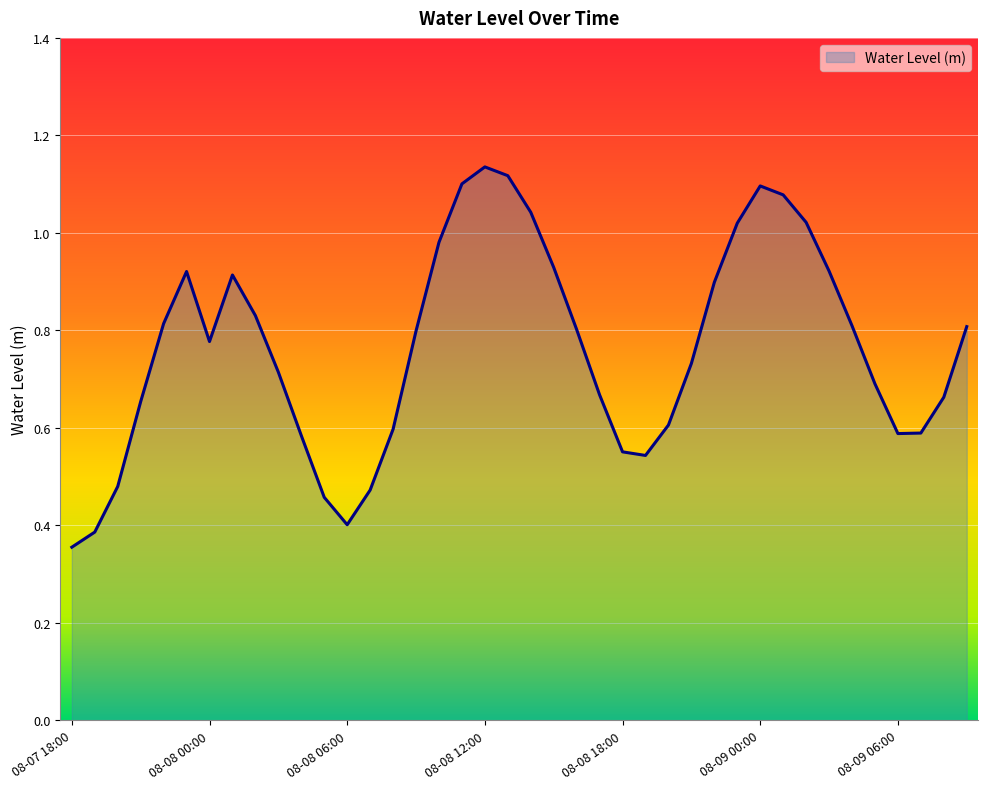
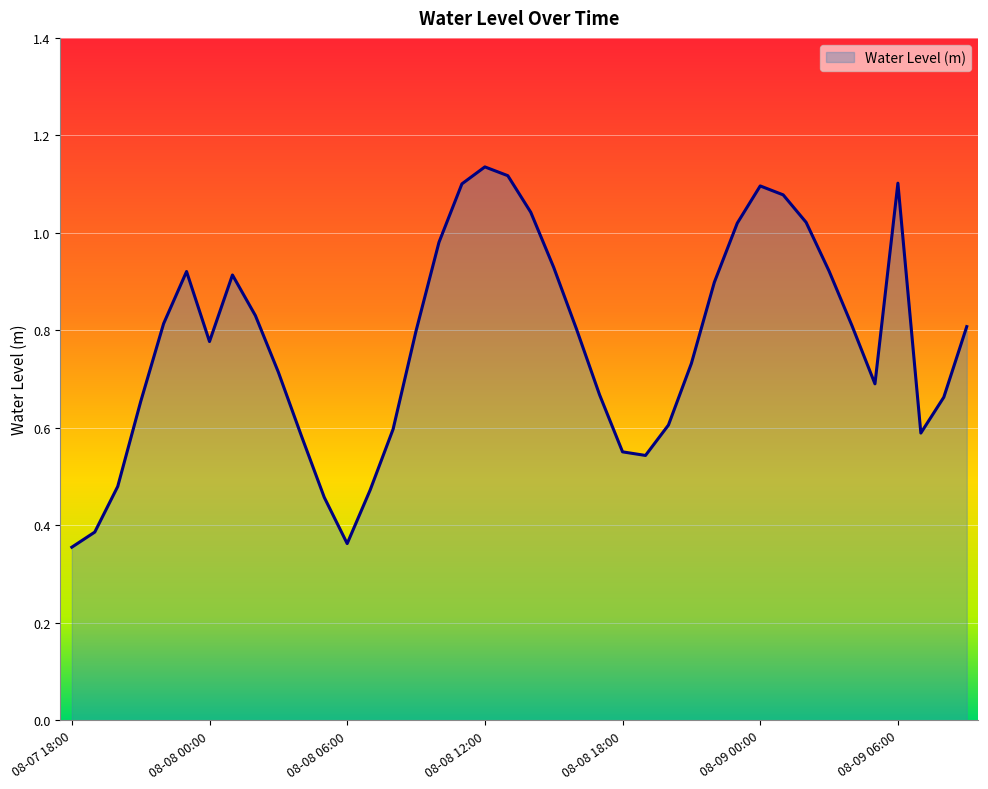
08-08 06:00: 0.40 -> 0.36
08-09 06:00: 0.59 -> 1.10
